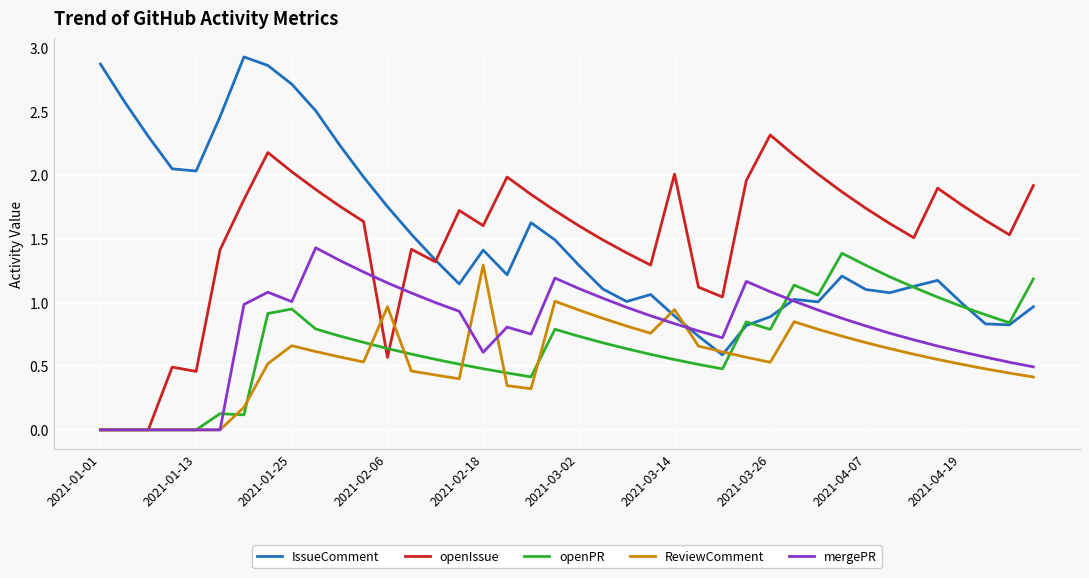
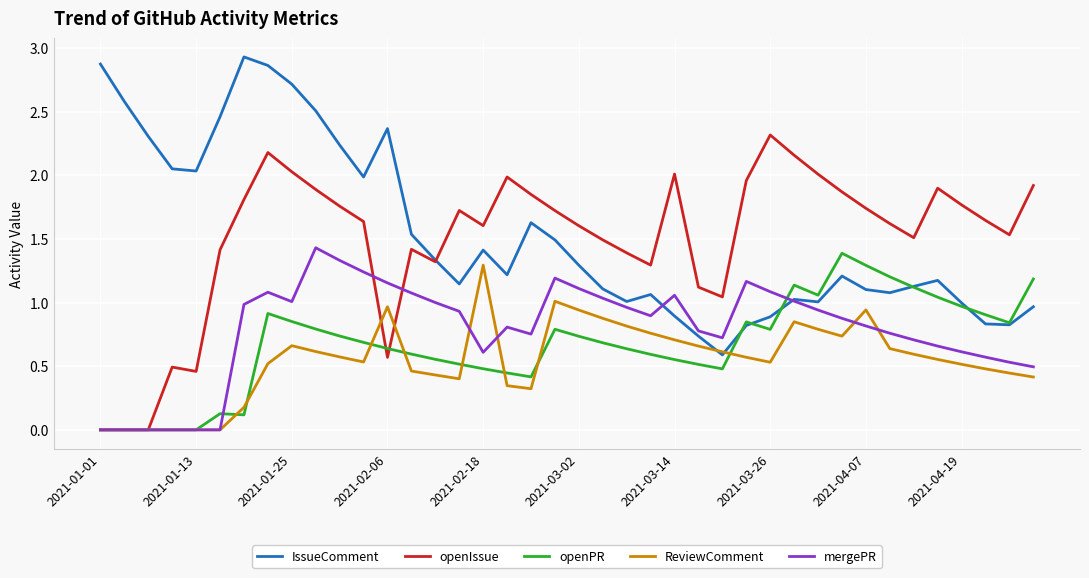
openPR, 2021-01-25: 0.95 -> 0.85
IssueComment, 2021-02-06: 1.75 -> 2.37
ReviewComment, 2021-03-14: 0.94 -> 0.71
mergePR, 2021-03-14: 0.83 -> 1.06
ReviewComment, 2021-04-07: 0.69 -> 0.94
